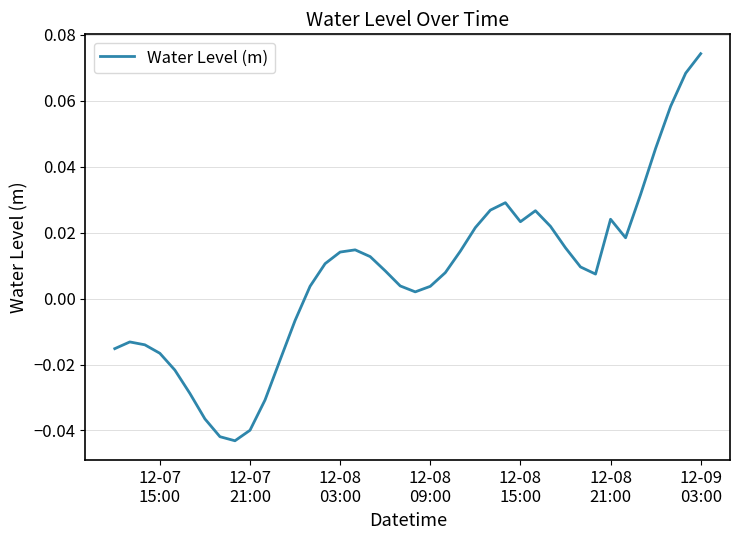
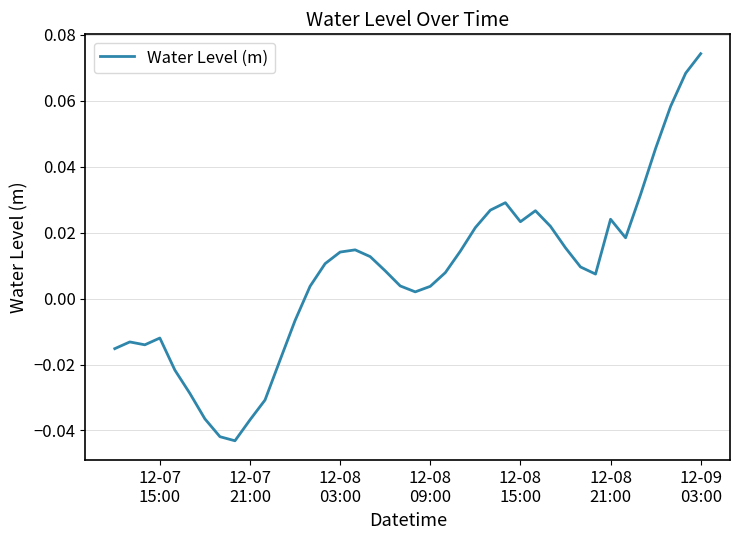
12-07 15:00: -0.017 -> -0.012
12-07 21:00: -0.040 -> -0.037
